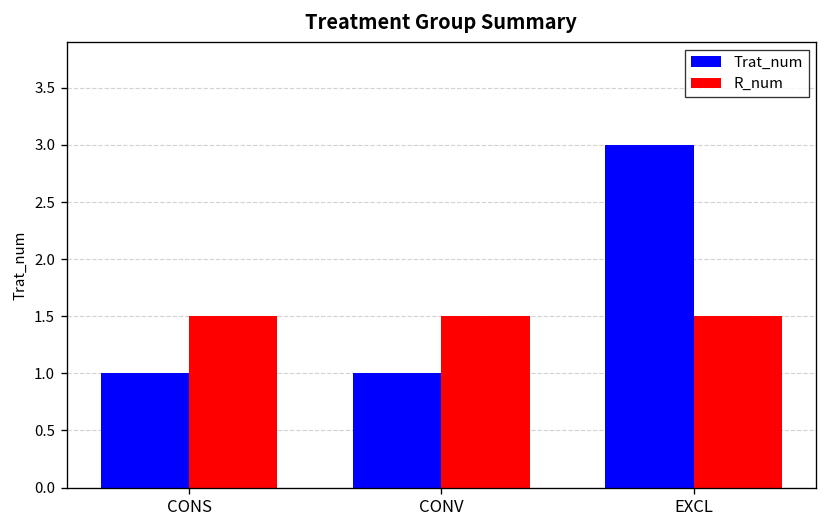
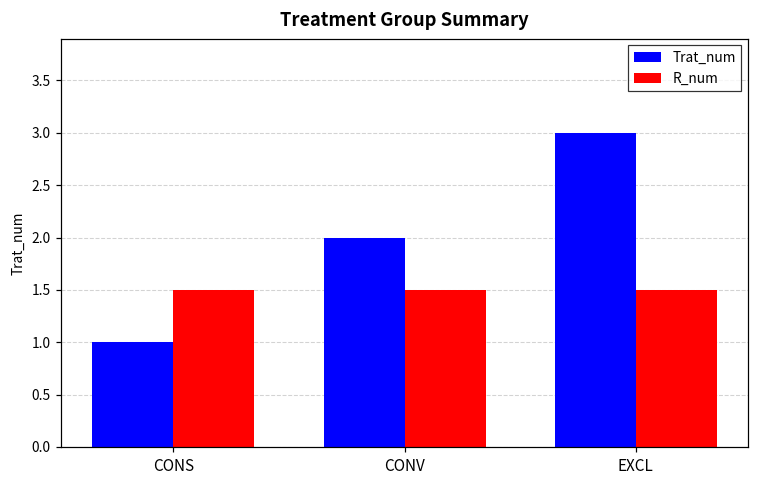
Trat_num, CONV: 1 -> 2
